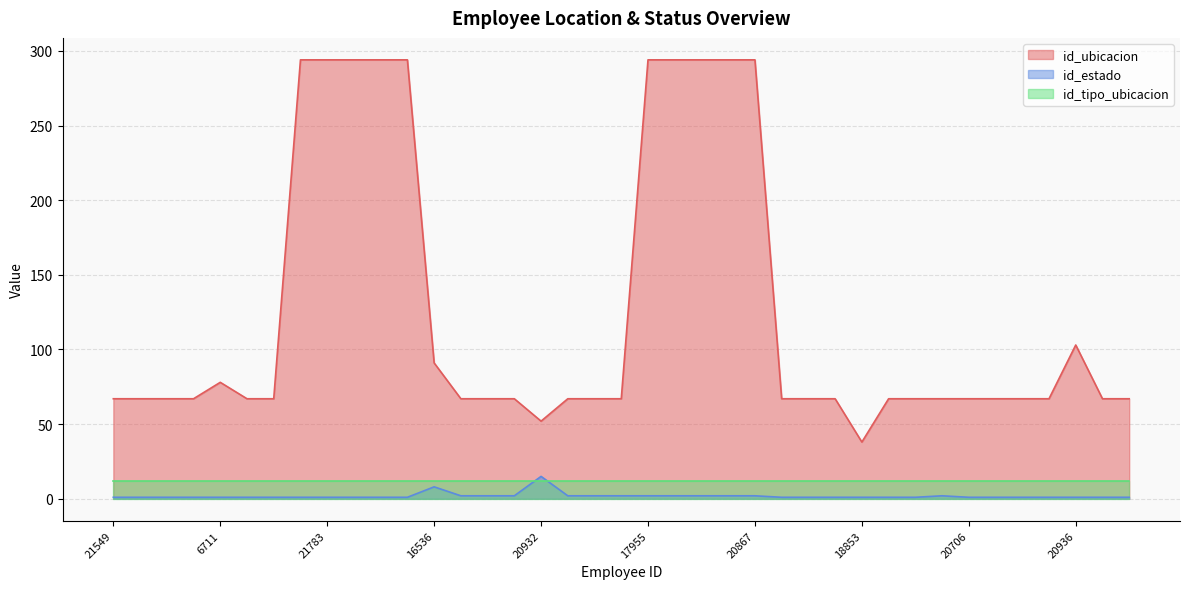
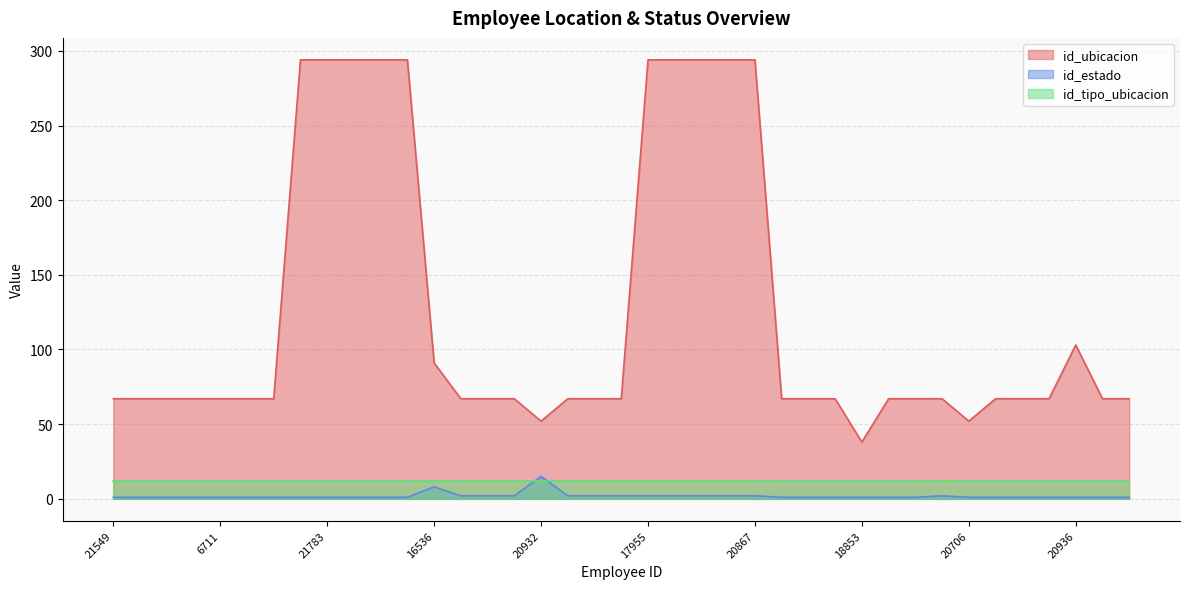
id_ubicacion, 6711: 78 -> 67
id_ubicacion, 20706: 67 -> 52
